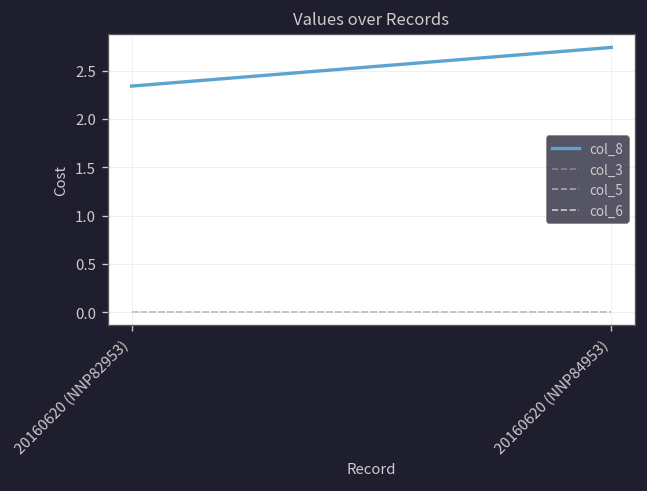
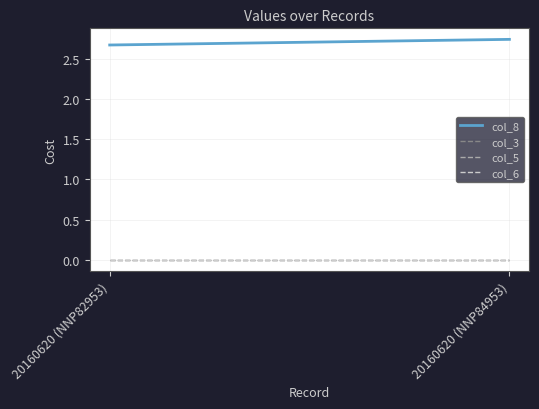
col_8, 20160620 (NNP82953): 2.3 -> 2.7
